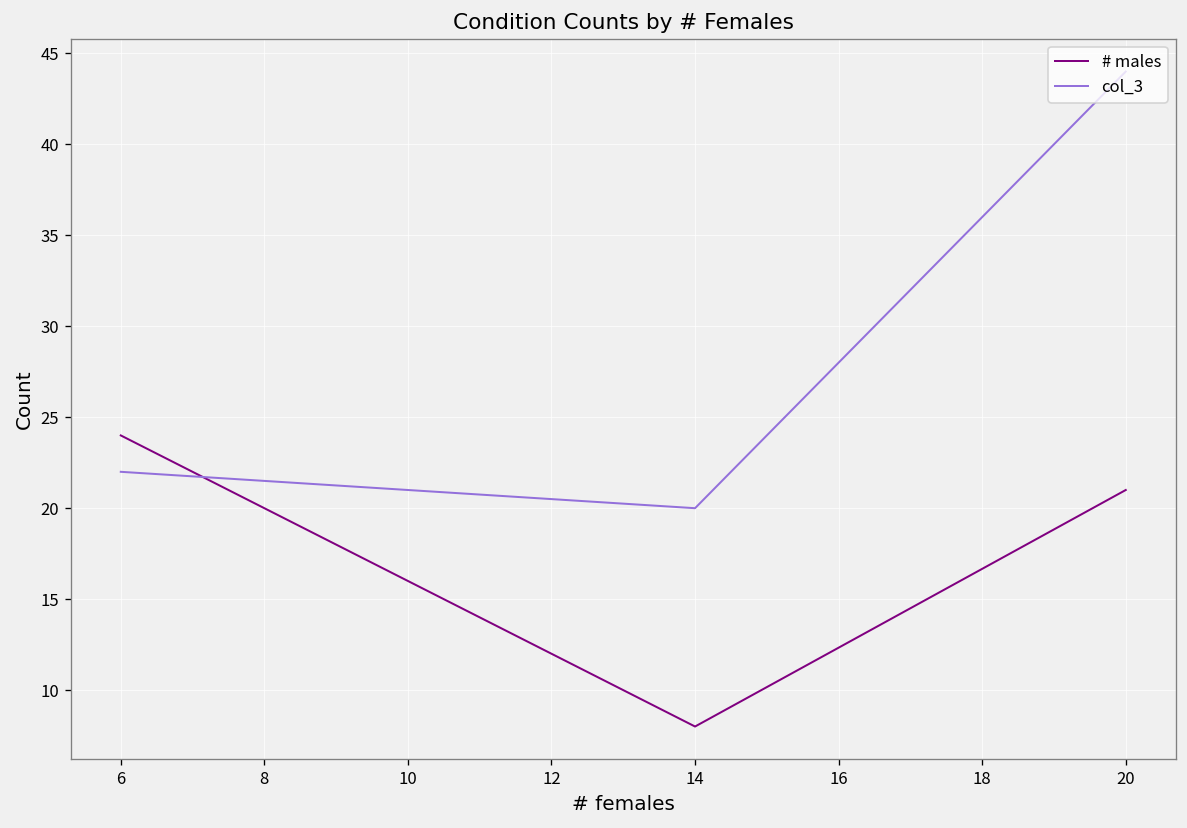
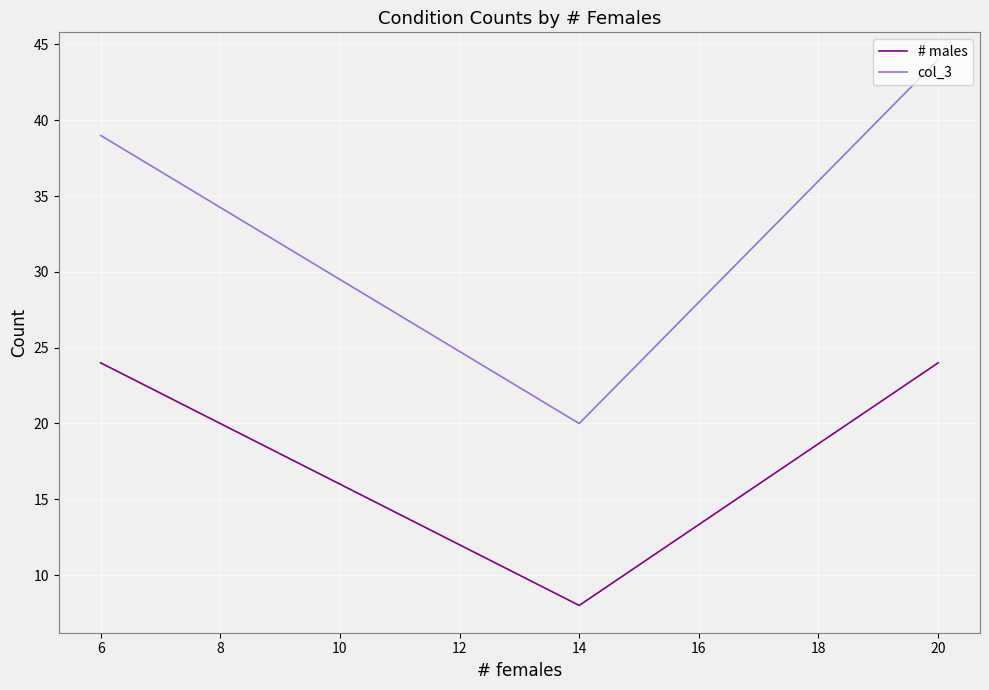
col_3, 6: 22 -> 39
# males, 20: 21 -> 24
